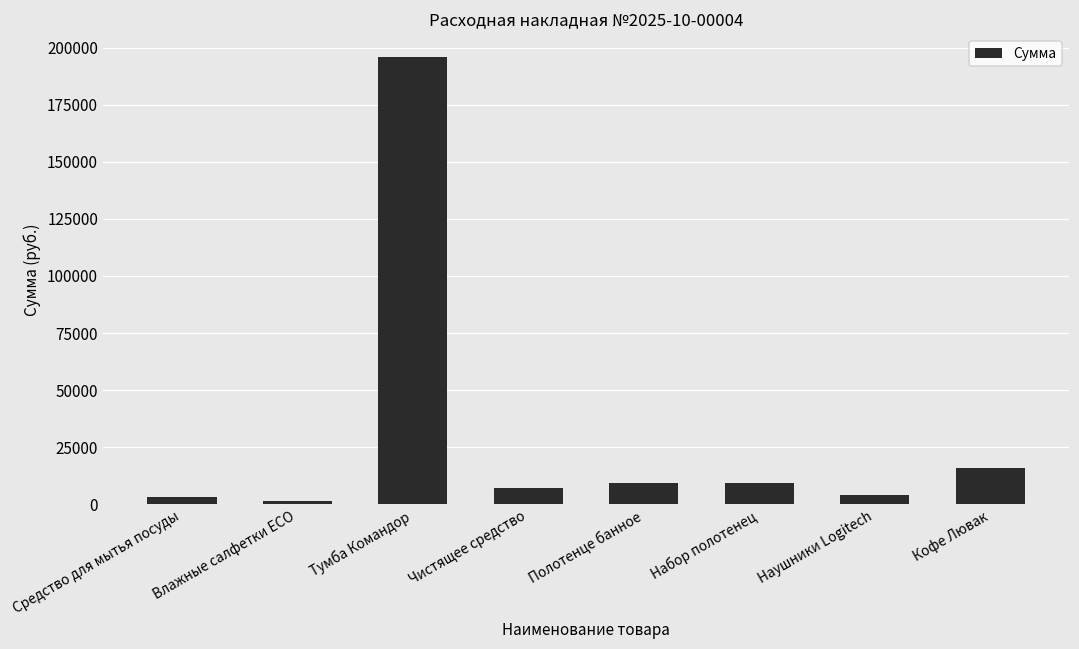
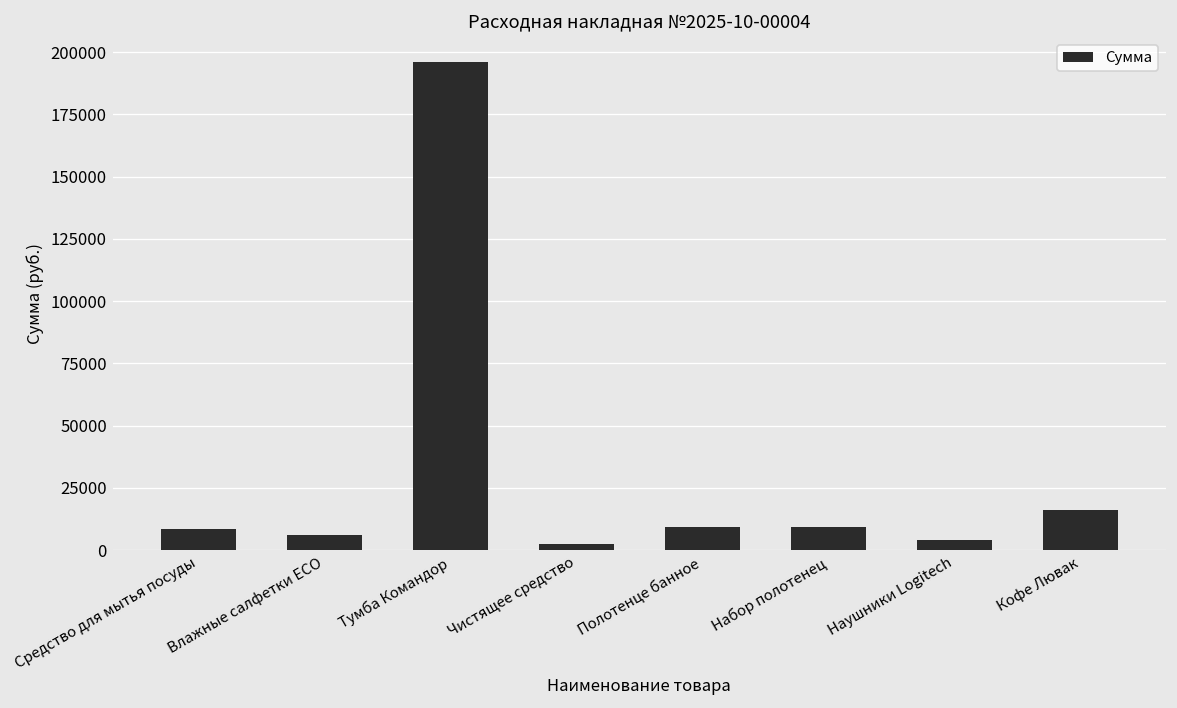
Средство для мытья посуды: 3000 -> 8000
Влажные салфетки ECO: 2000 -> 6000
Чистящее средство: 7000 -> 3000
